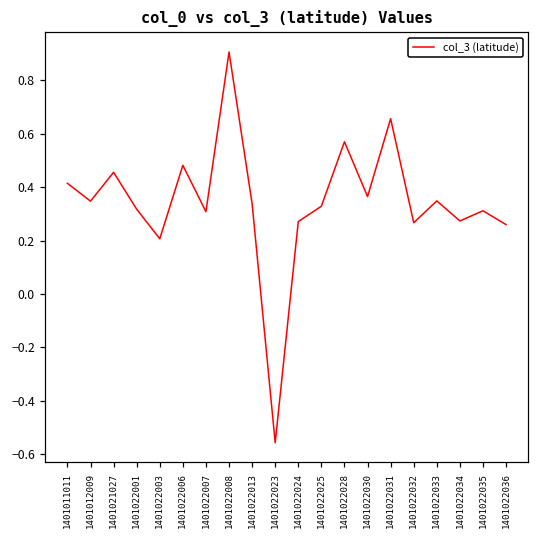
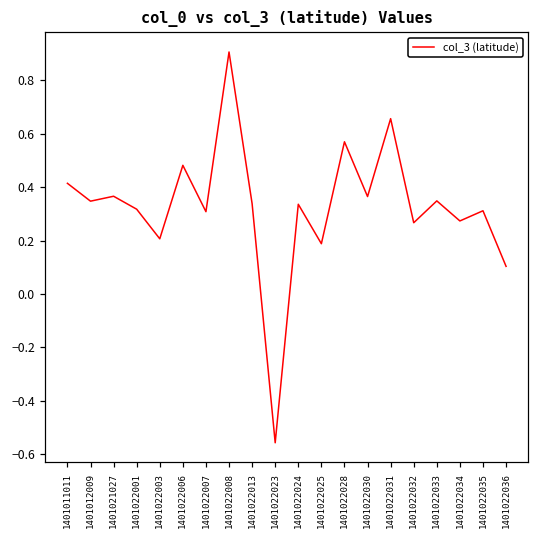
1401021027: 0.46 -> 0.37
1401022024: 0.27 -> 0.34
1401022025: 0.33 -> 0.19
1401022036: 0.26 -> 0.10
